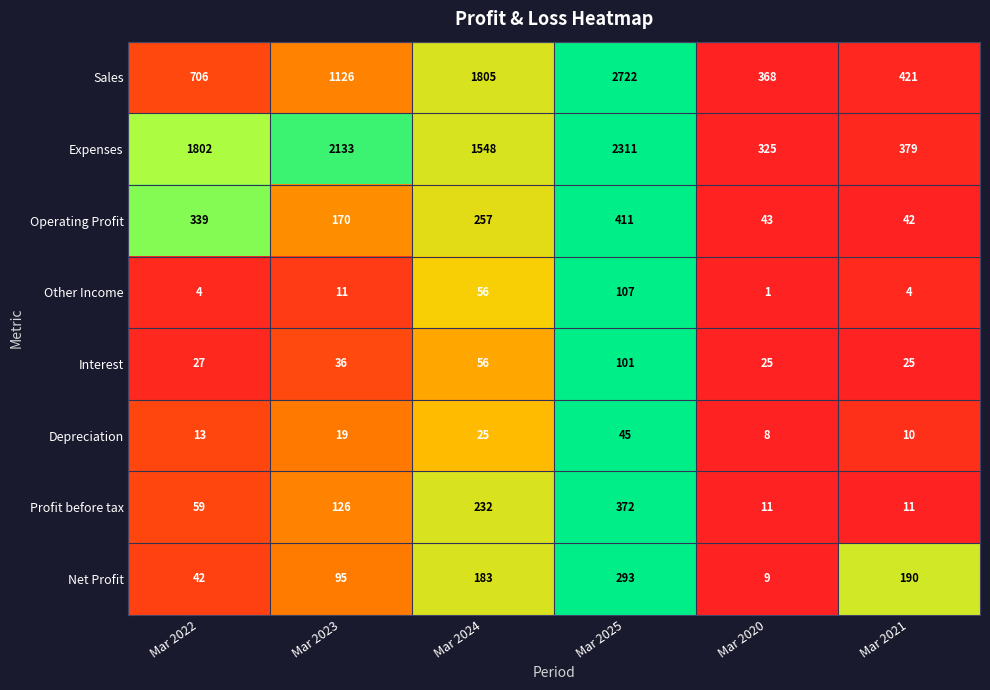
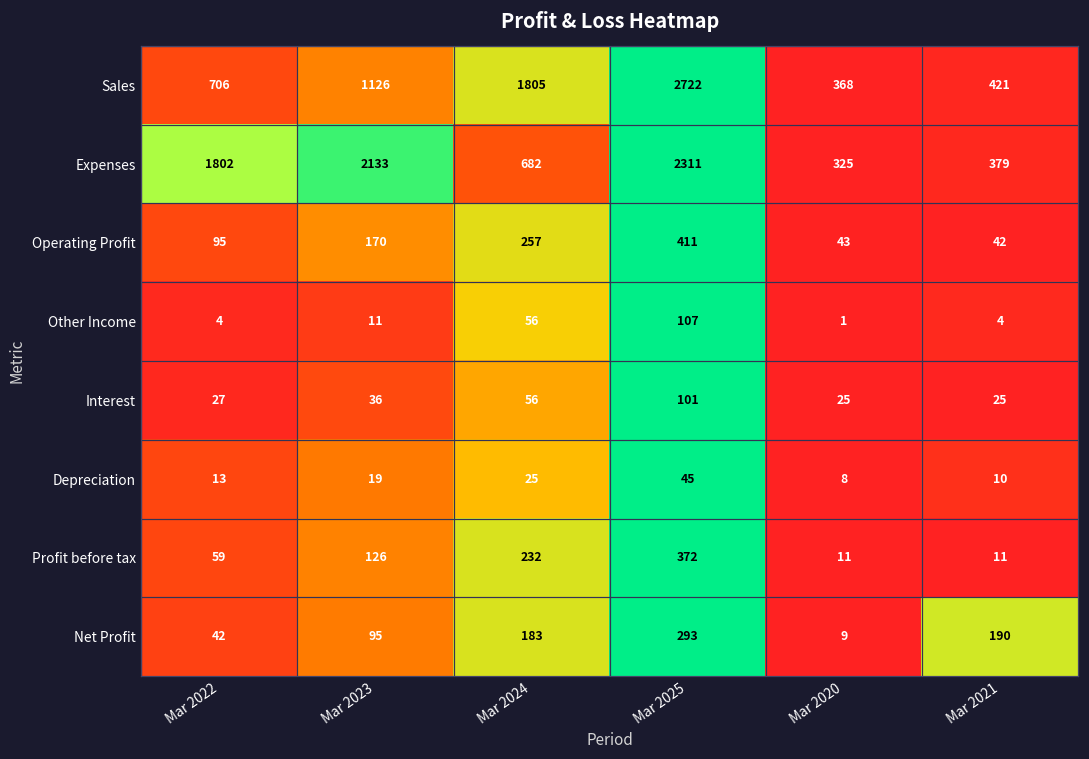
Expenses, Mar 2024: 1548 -> 682
Operating Profit, Mar 2022: 339 -> 95
